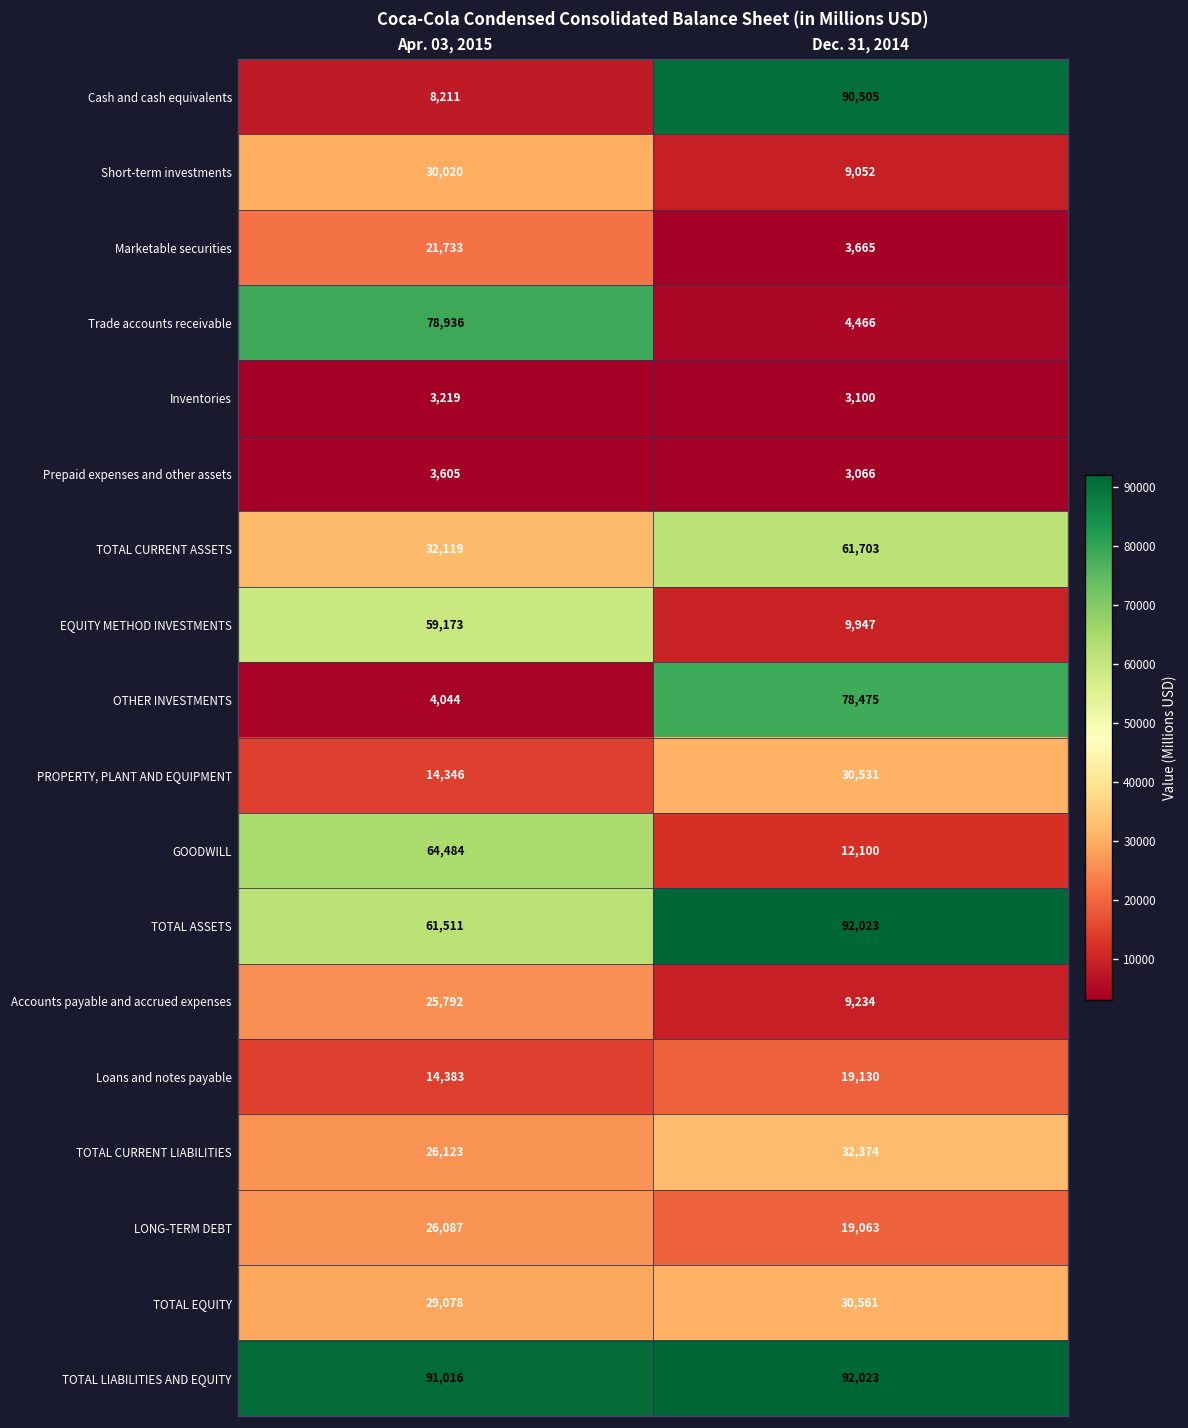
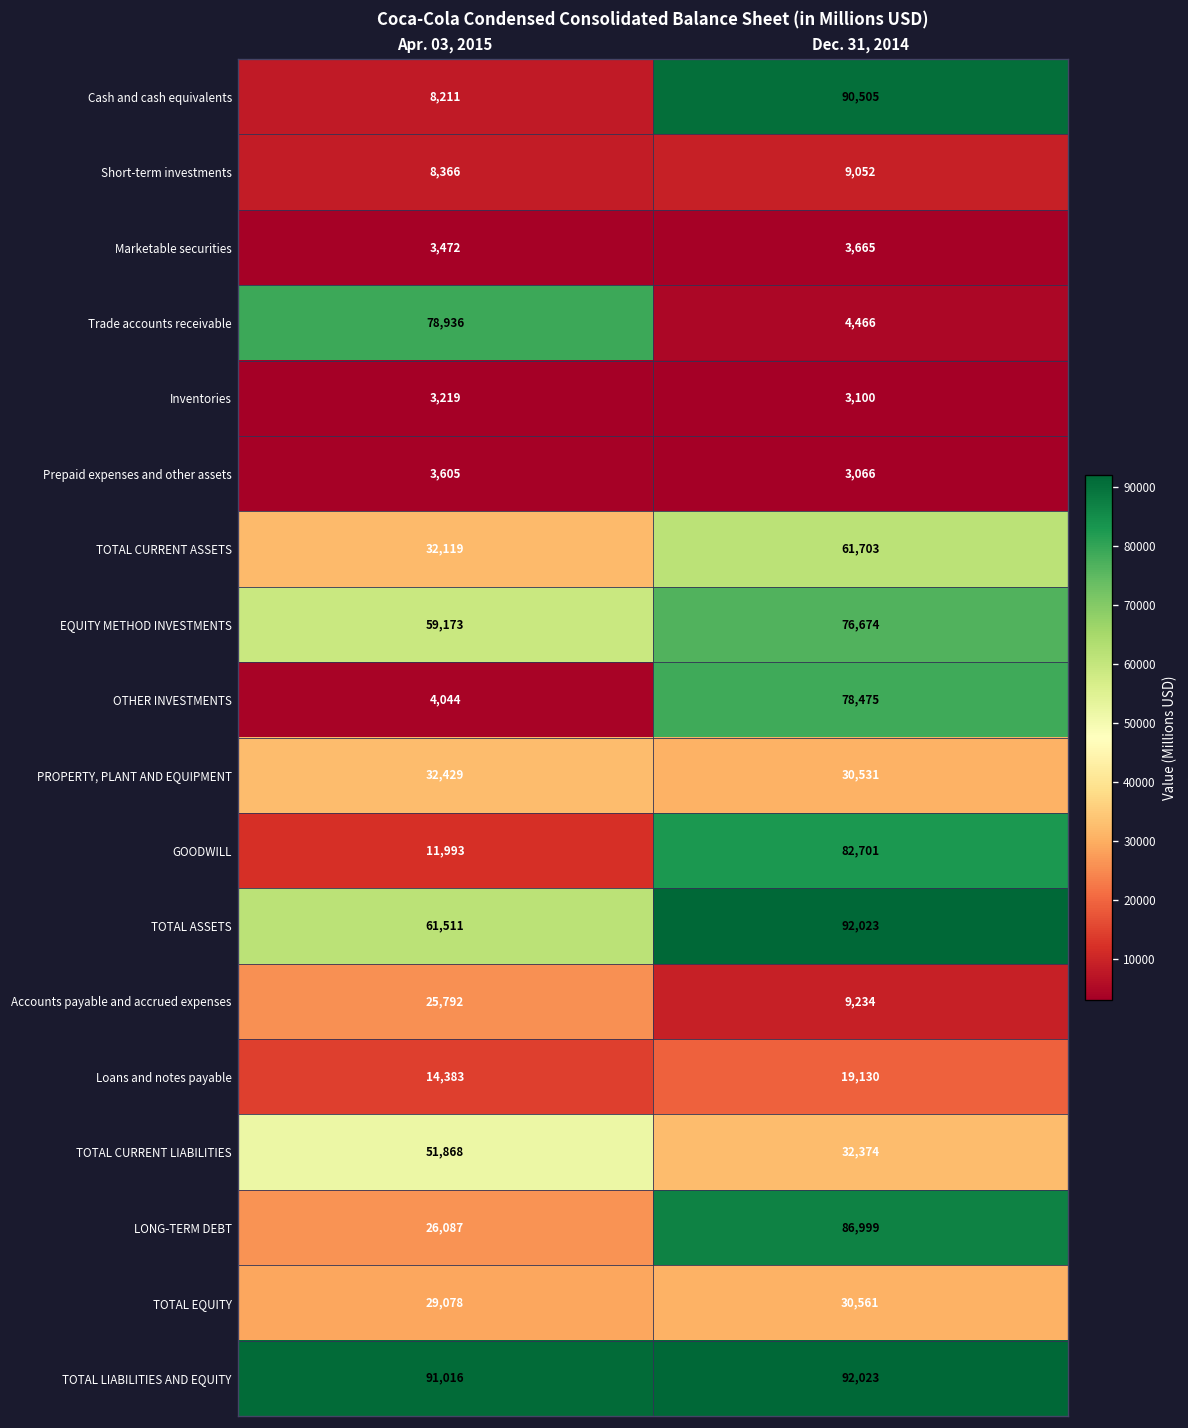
Short-term investments, Apr. 03, 2015: 30,020 -> 8,366
Marketable securities, Apr. 03, 2015: 21,733 -> 3,472
EQUITY METHOD INVESTMENTS, Dec. 31, 2014: 9,947 -> 76,674
PROPERTY, PLANT AND EQUIPMENT, Apr. 03, 2015: 14,346 -> 32,429
GOODWILL, Apr. 03, 2015: 64,484 -> 11,993
GOODWILL, Dec. 31, 2014: 12,100 -> 82,701
TOTAL CURRENT LIABILITIES, Apr. 03, 2015: 26,123 -> 51,868
LONG-TERM DEBT, Dec. 31, 2014: 19,063 -> 86,999
